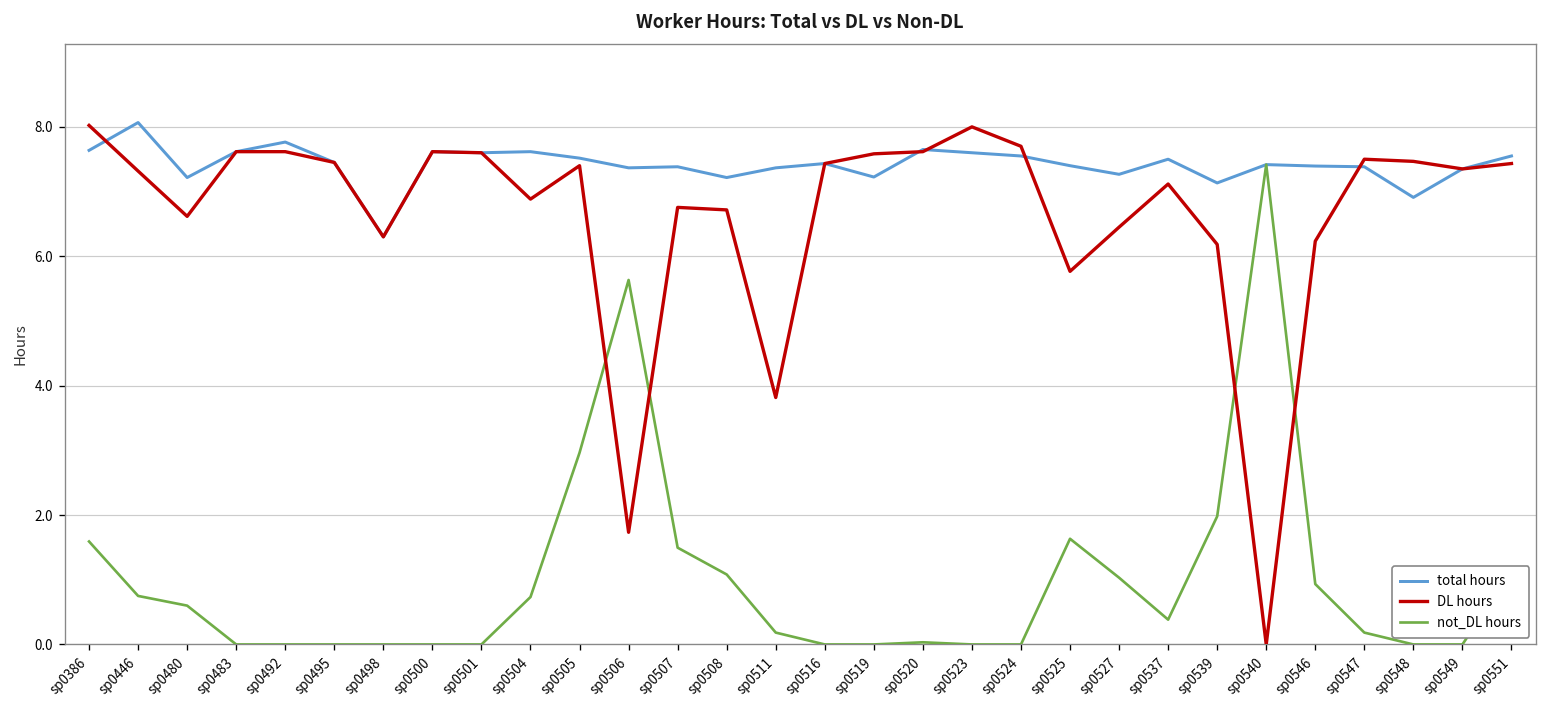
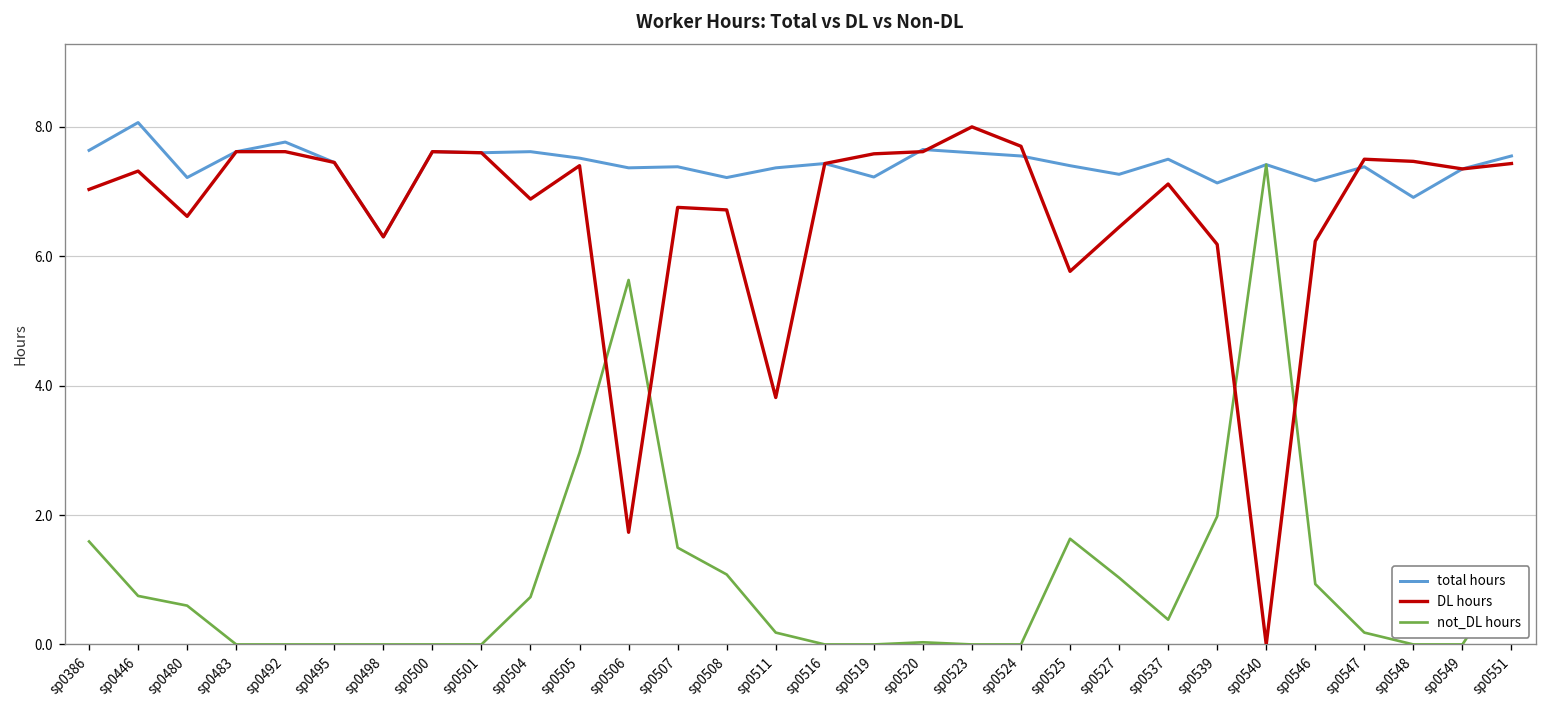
DL hours, sp0386: 8.0 -> 7.0
total hours, sp0546: 7.4 -> 7.2
